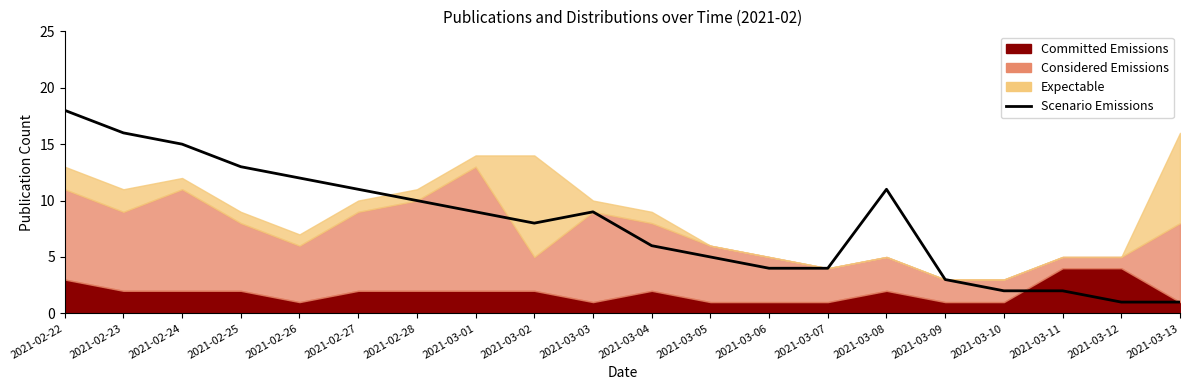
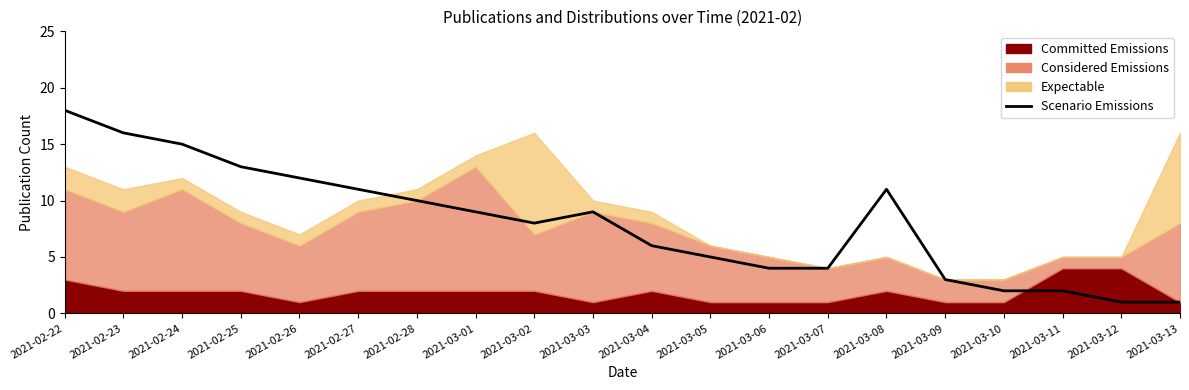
Considered Emissions, 2021-03-02: 3 -> 5
